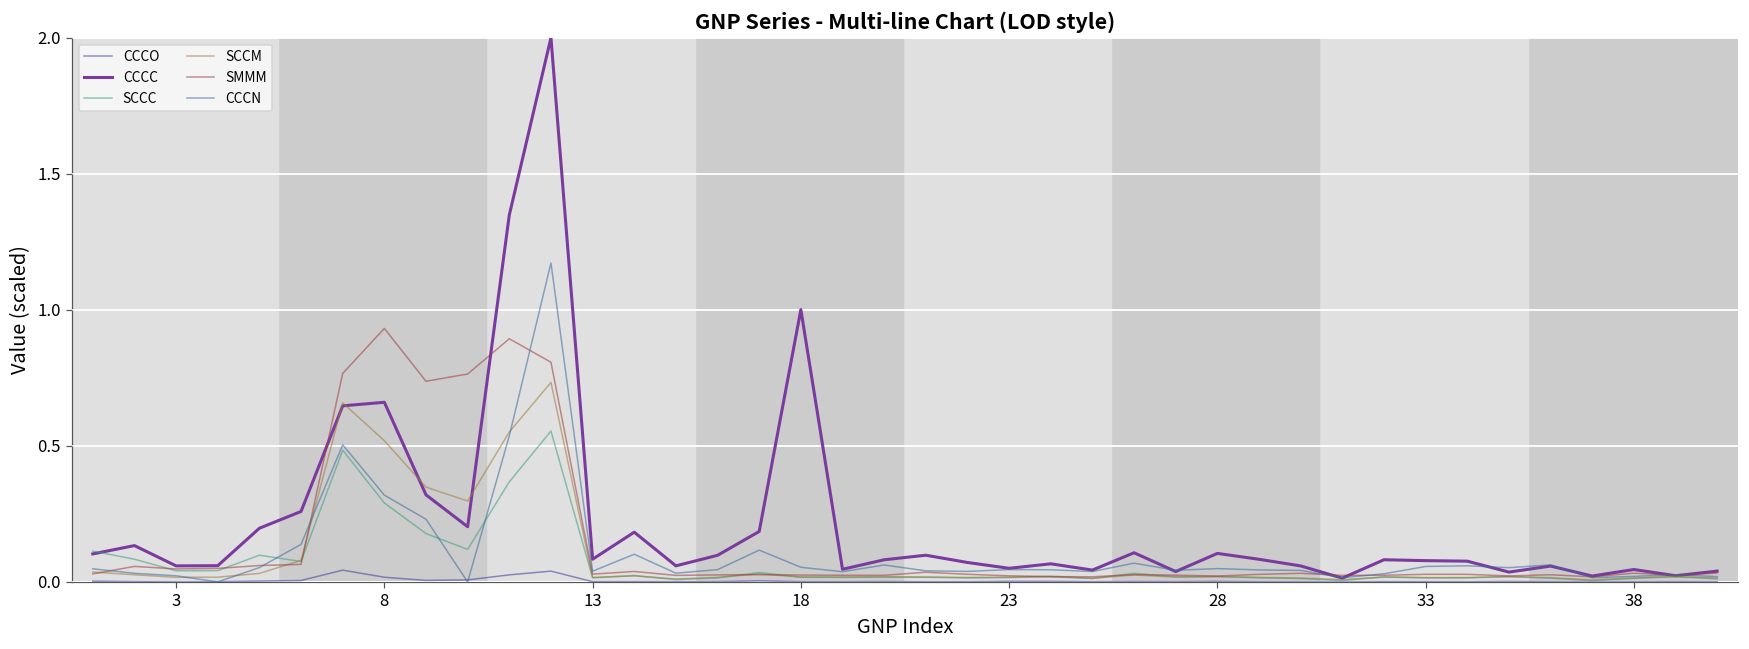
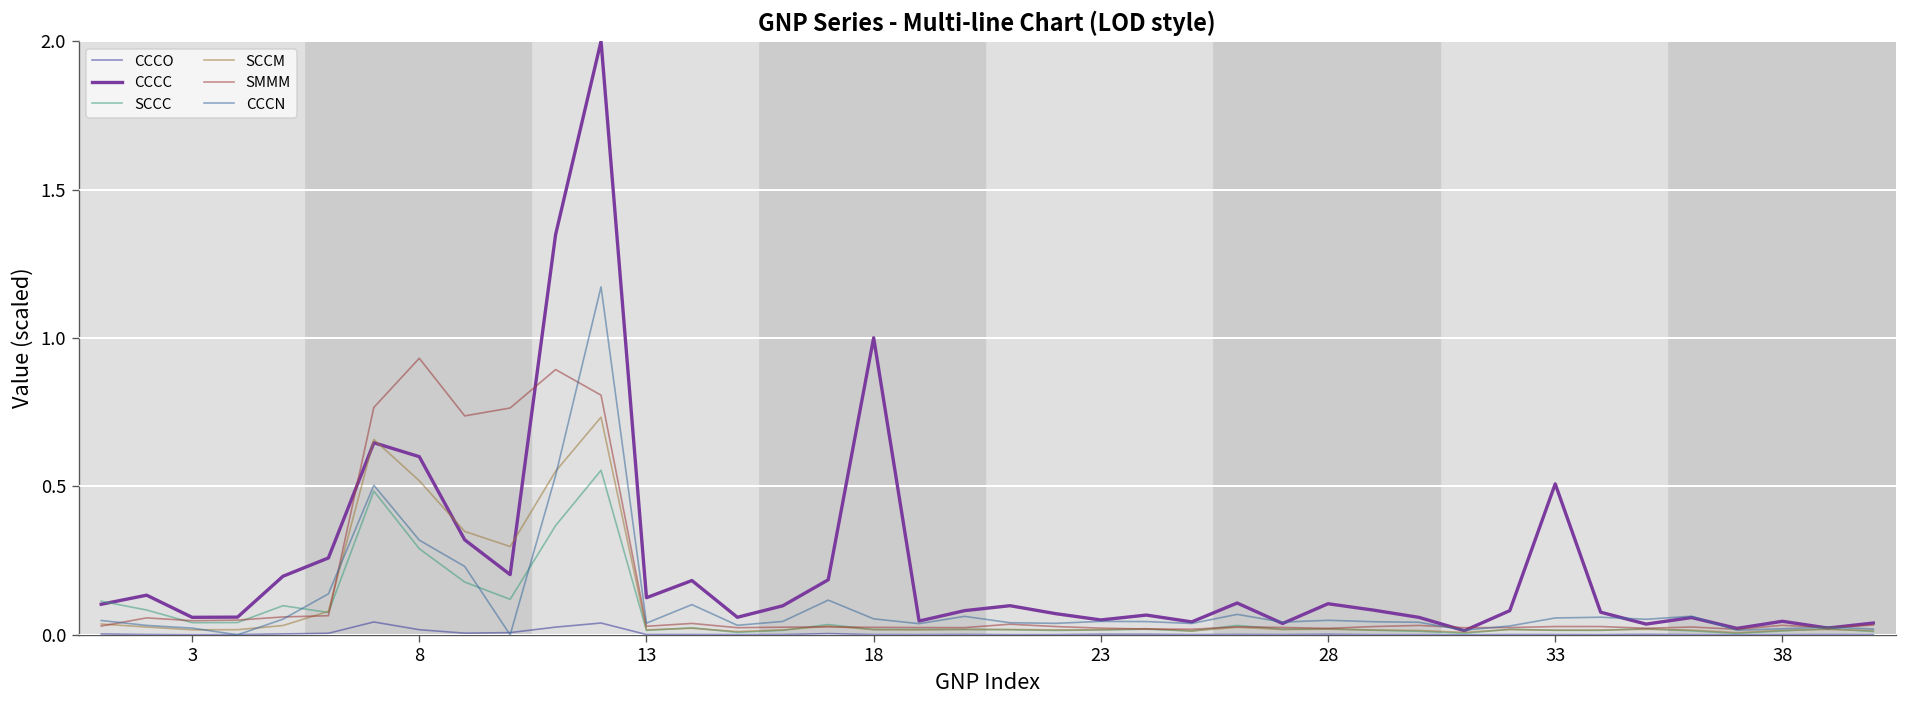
CCCC, 8: 0.66 -> 0.60
CCCC, 13: 0.08 -> 0.13
CCCC, 33: 0.08 -> 0.51
